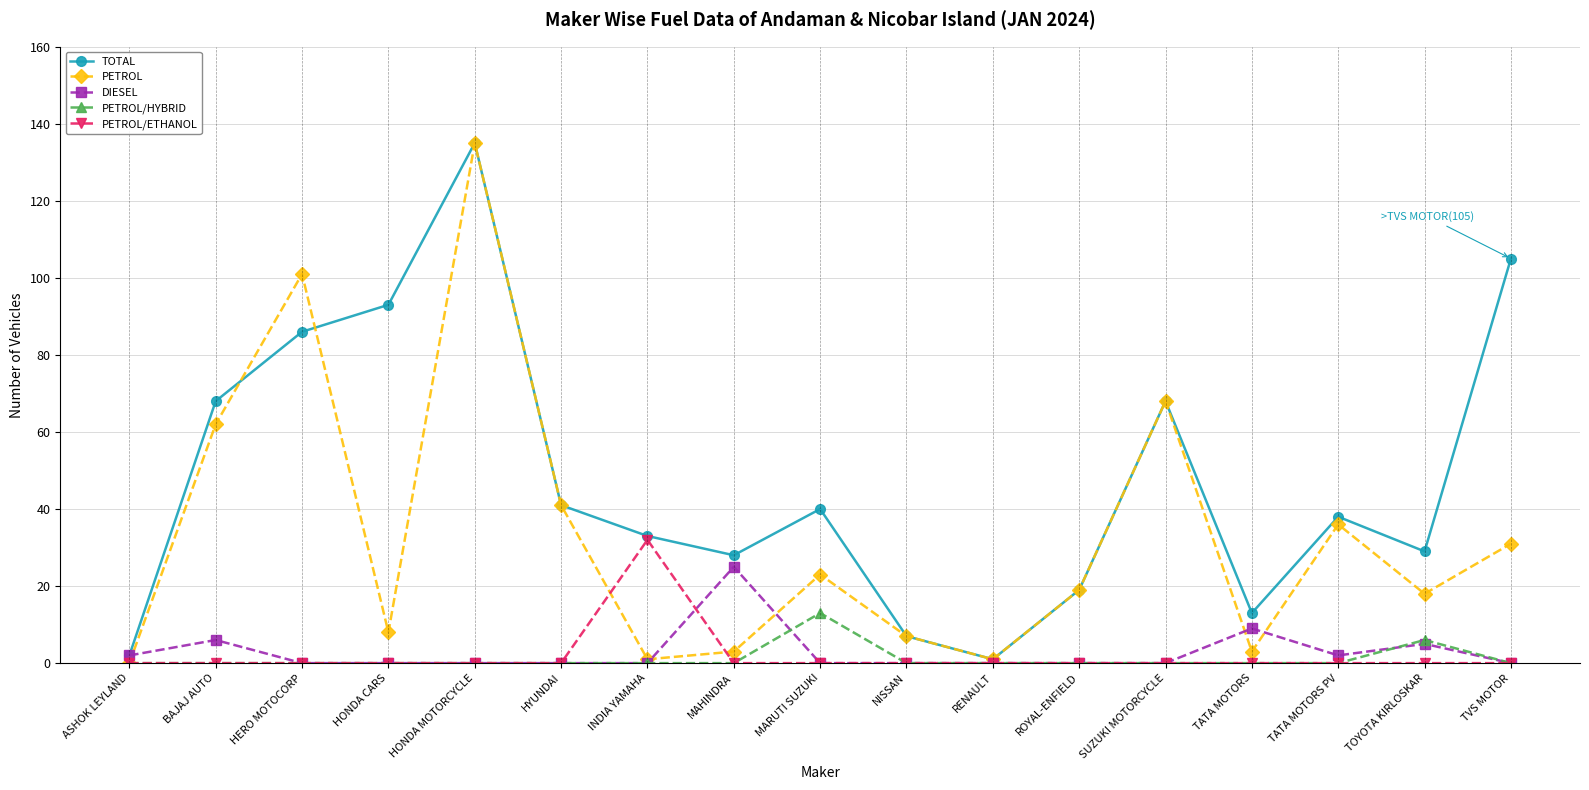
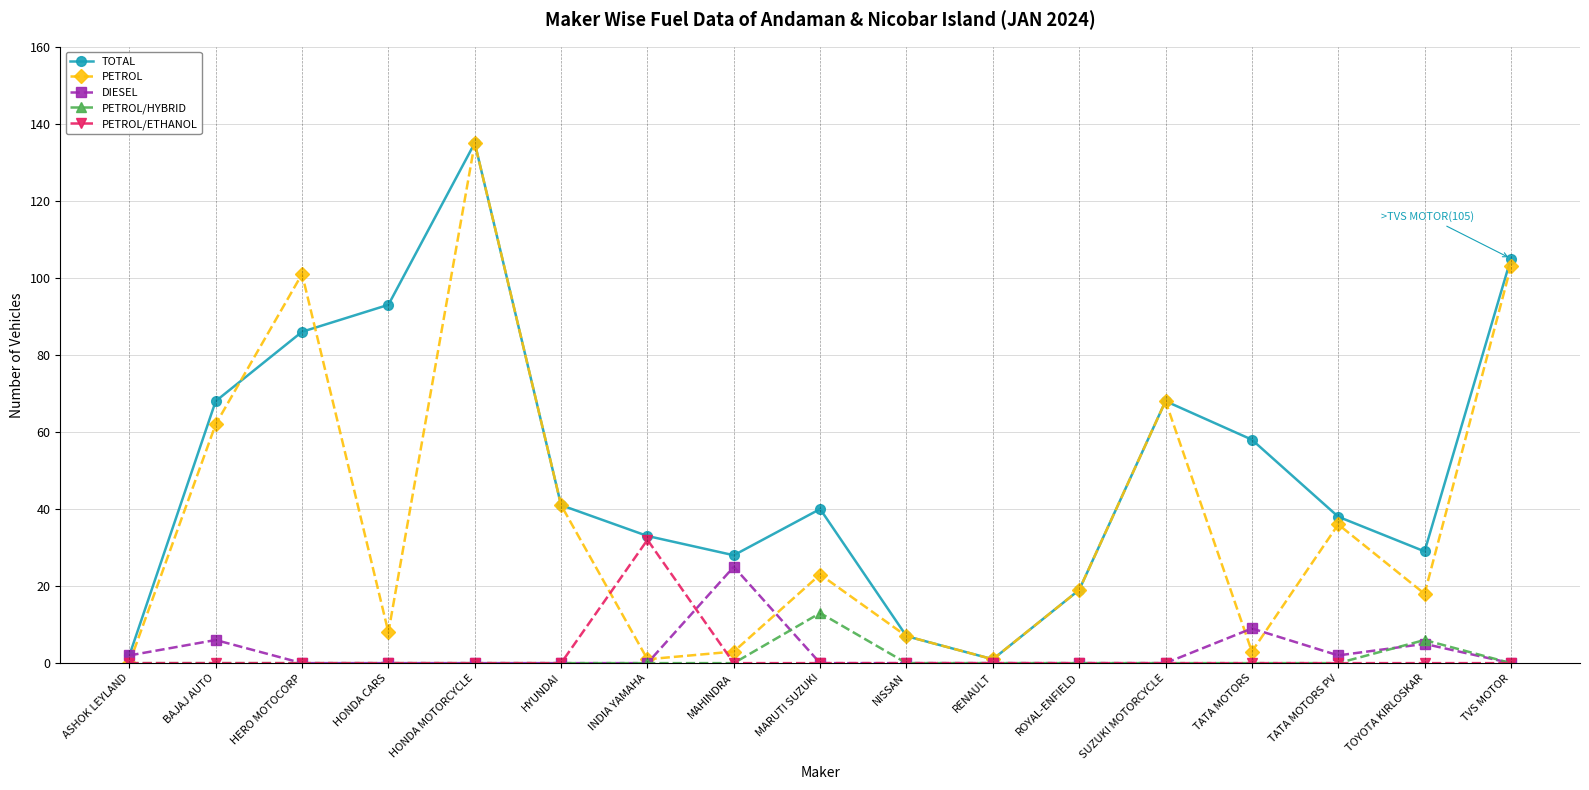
TOTAL, TATA MOTORS: 13 -> 58
PETROL, TVS MOTOR: 31 -> 103
